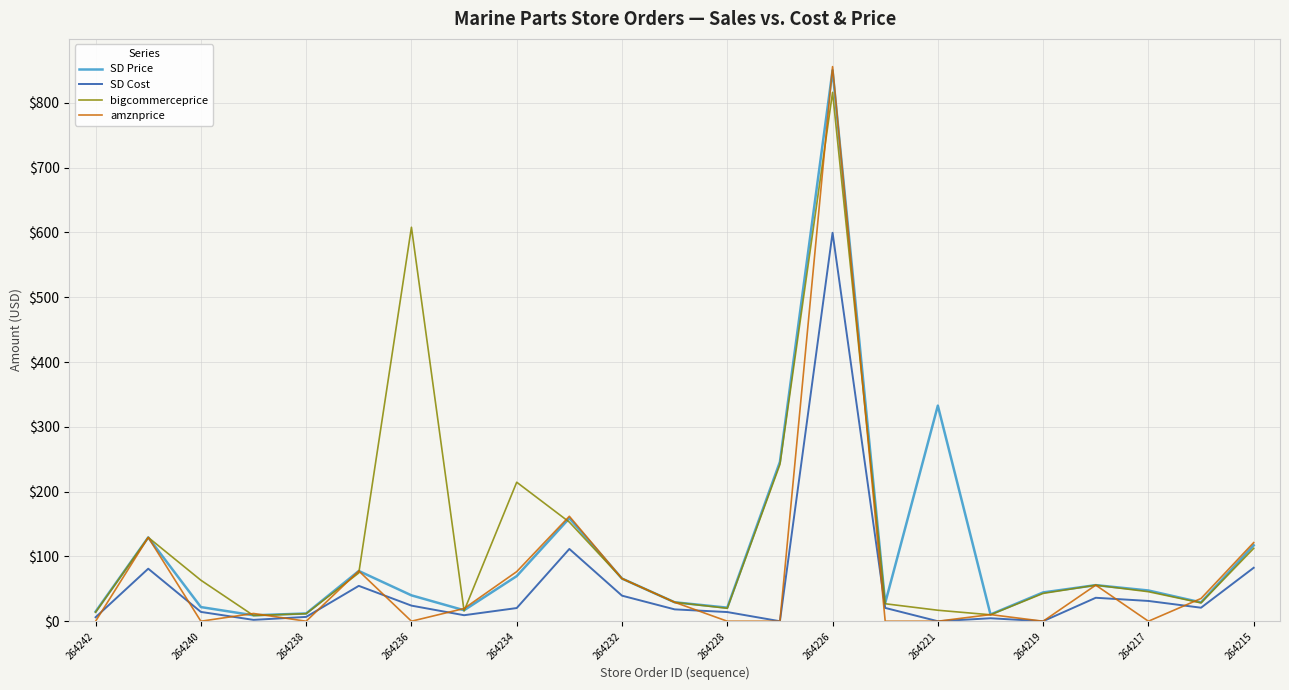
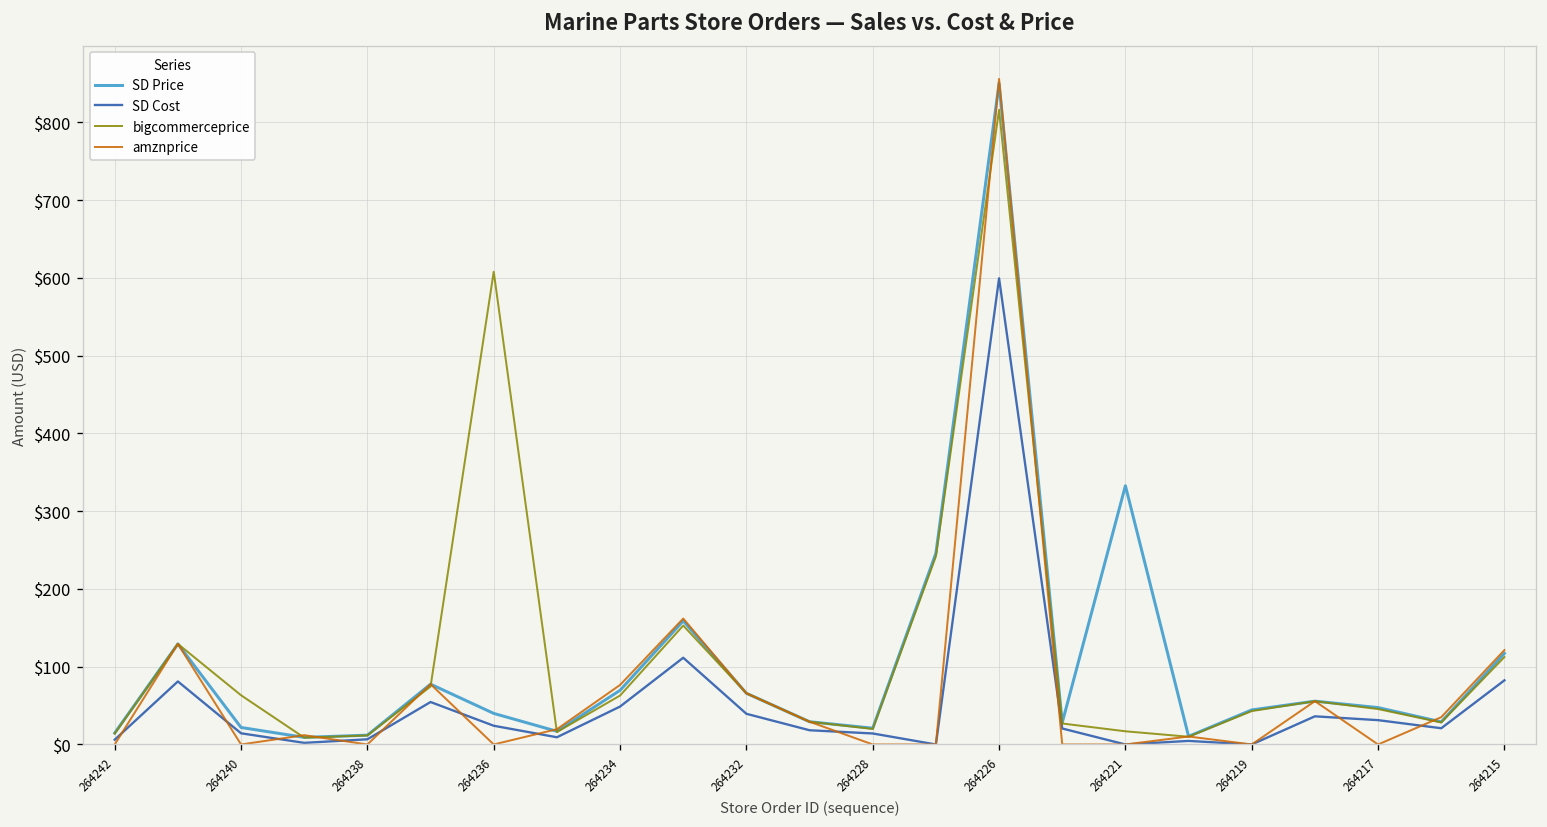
SD Cost, 264234: $20 -> $50
bigcommerceprice, 264234: $210 -> $60
